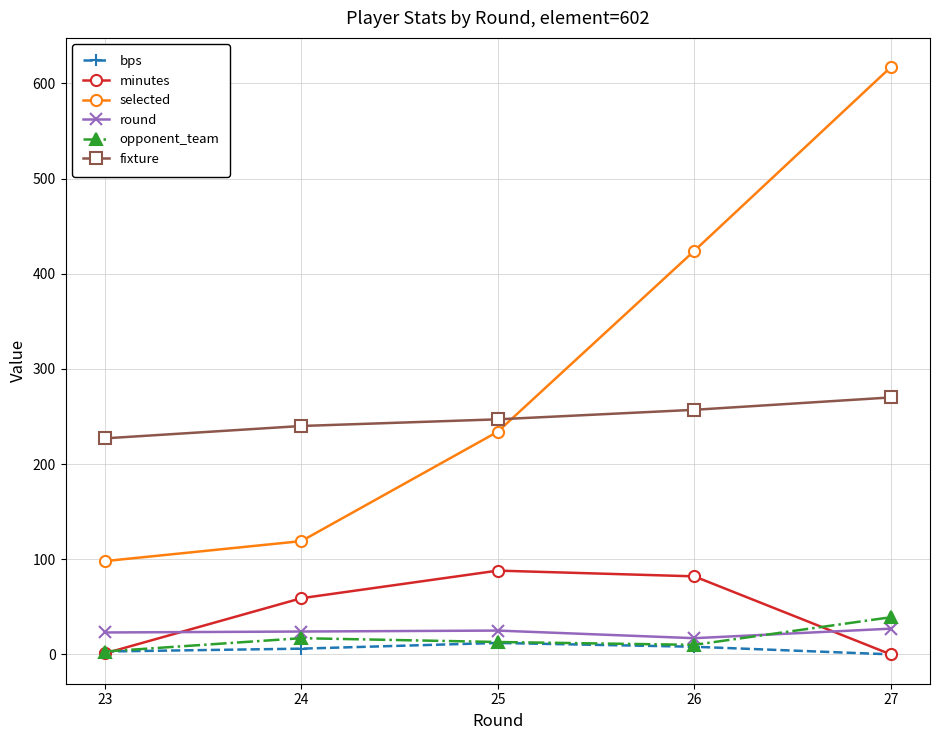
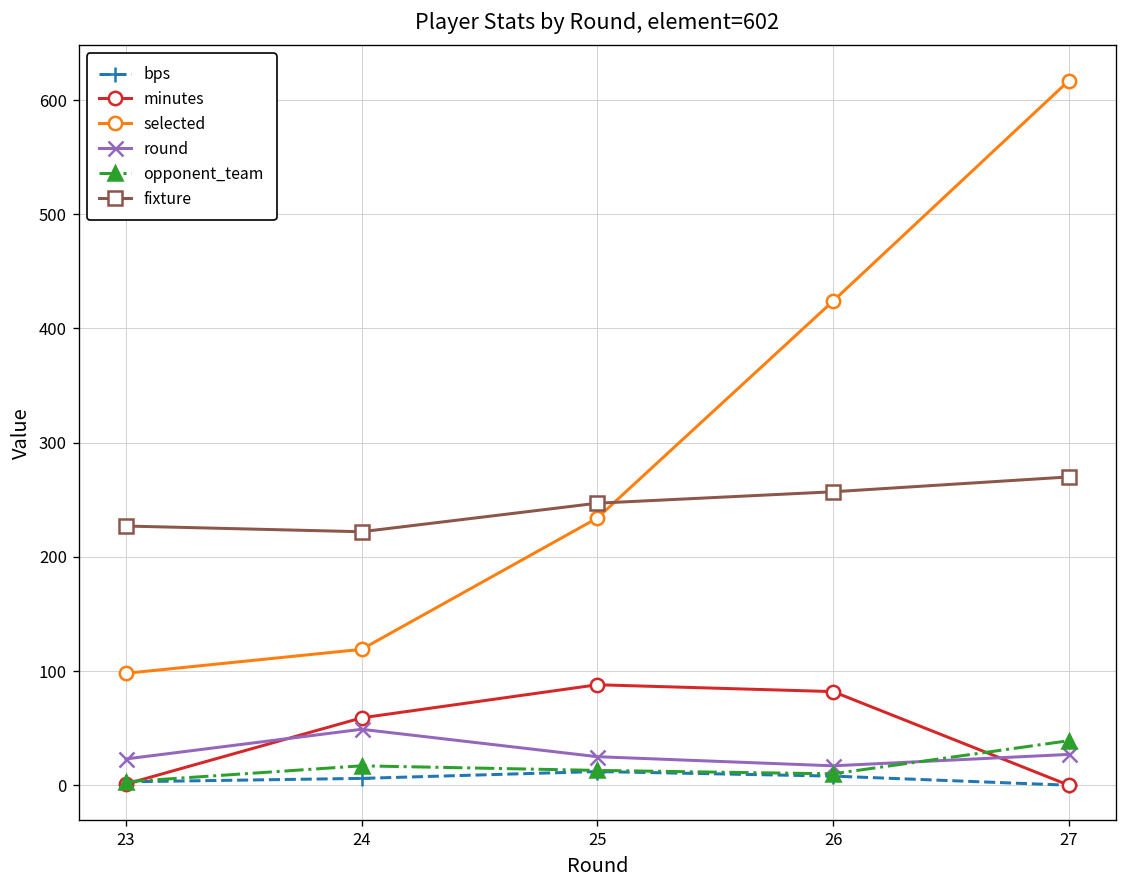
round, 24: 20 -> 50
fixture, 24: 240 -> 220
